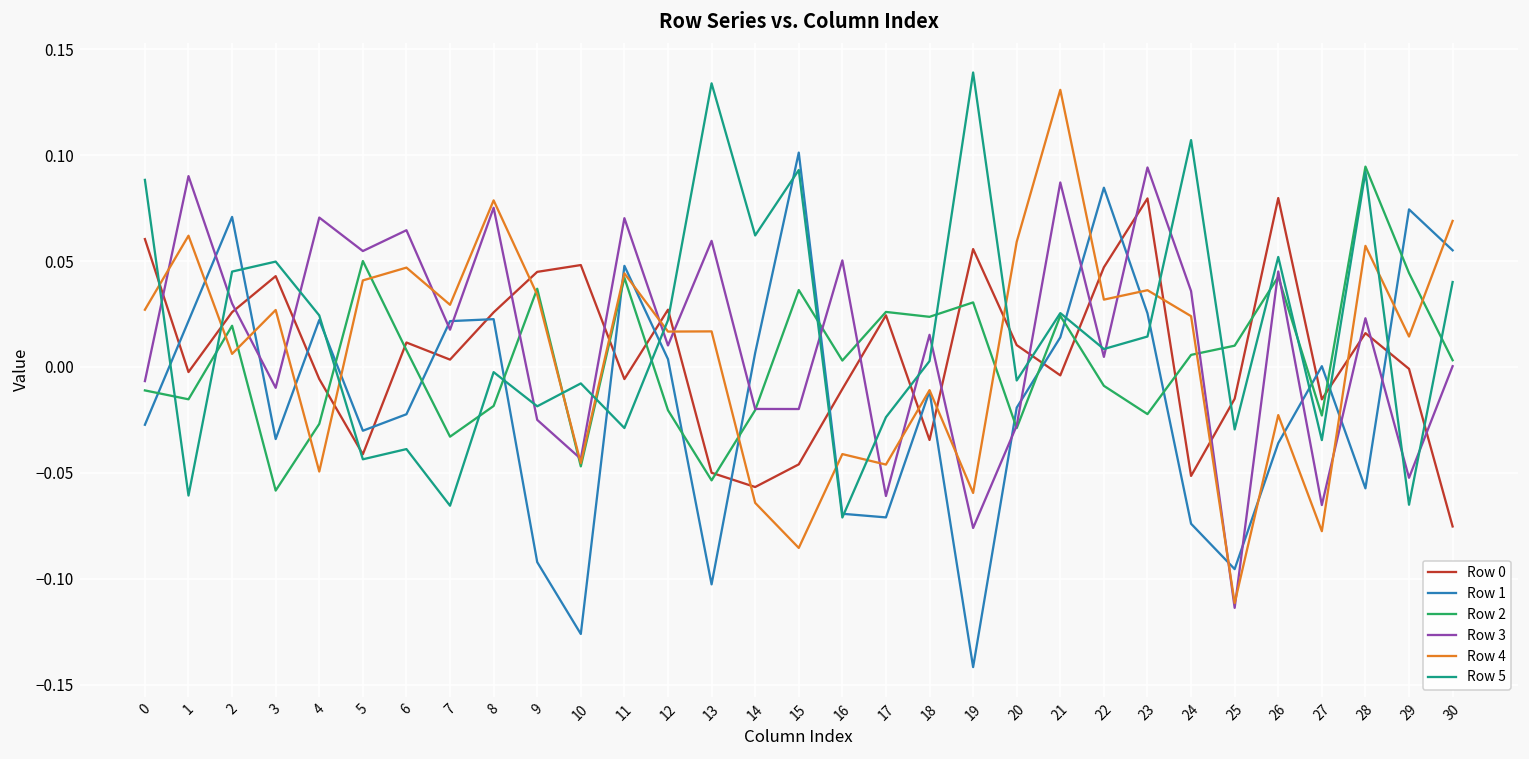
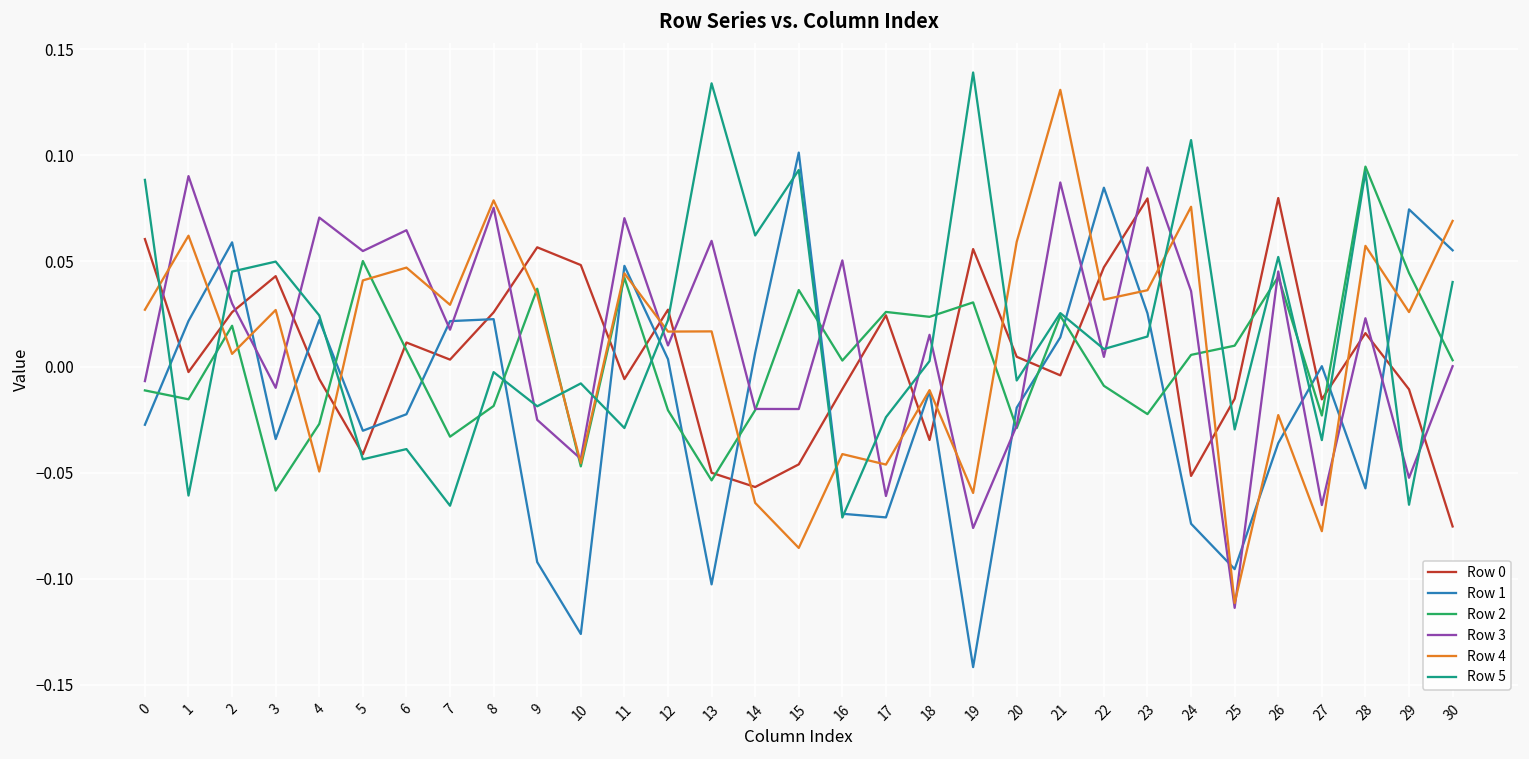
Row 1, 2: 0.071 -> 0.059
Row 0, 9: 0.045 -> 0.056
Row 0, 20: 0.010 -> 0.005
Row 4, 24: 0.024 -> 0.076
Row 0, 29: -0.001 -> -0.011
Row 4, 29: 0.014 -> 0.026
